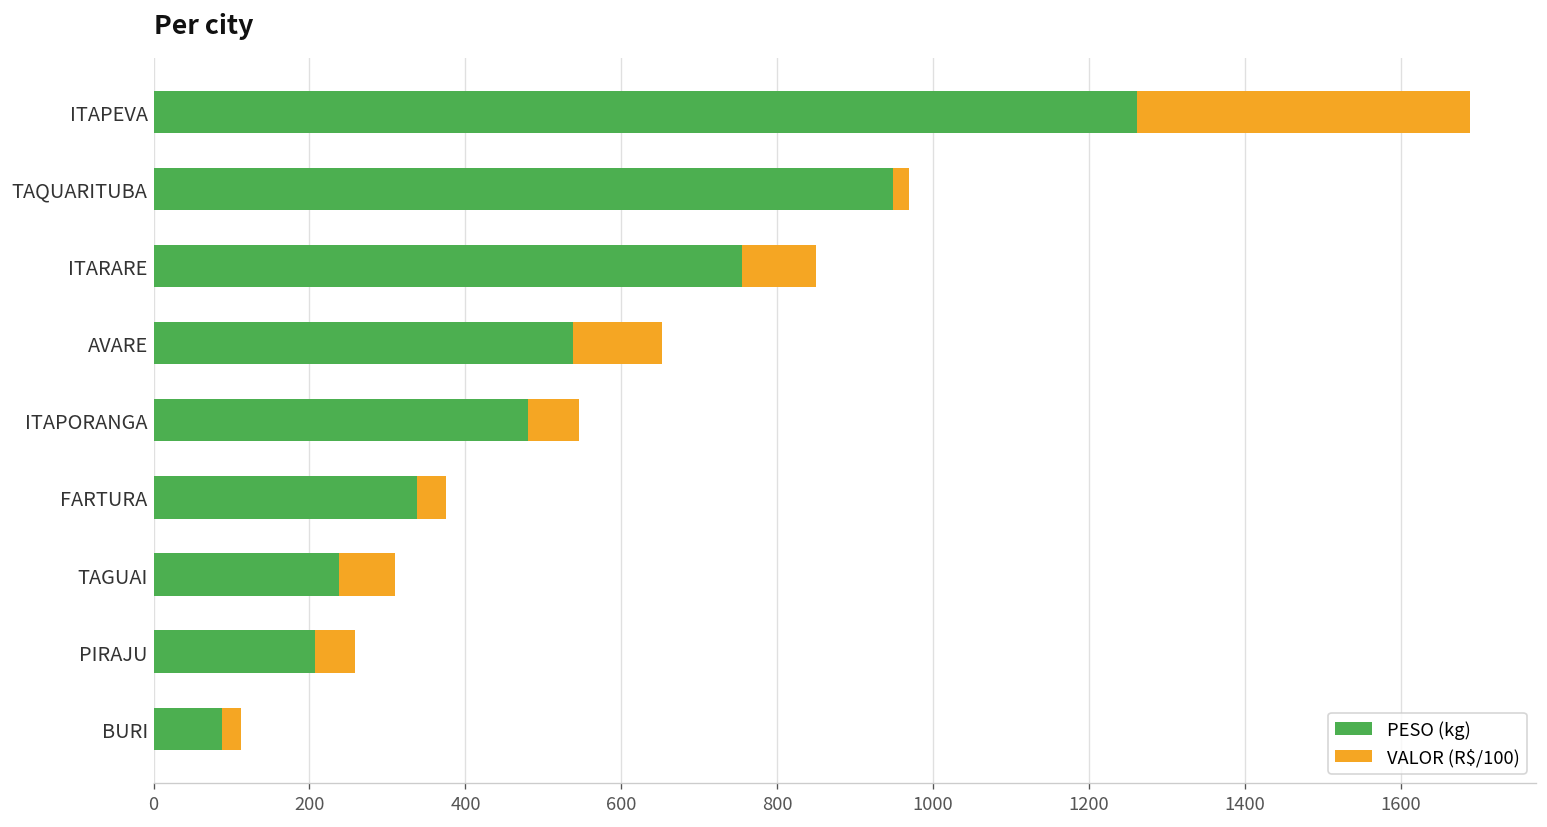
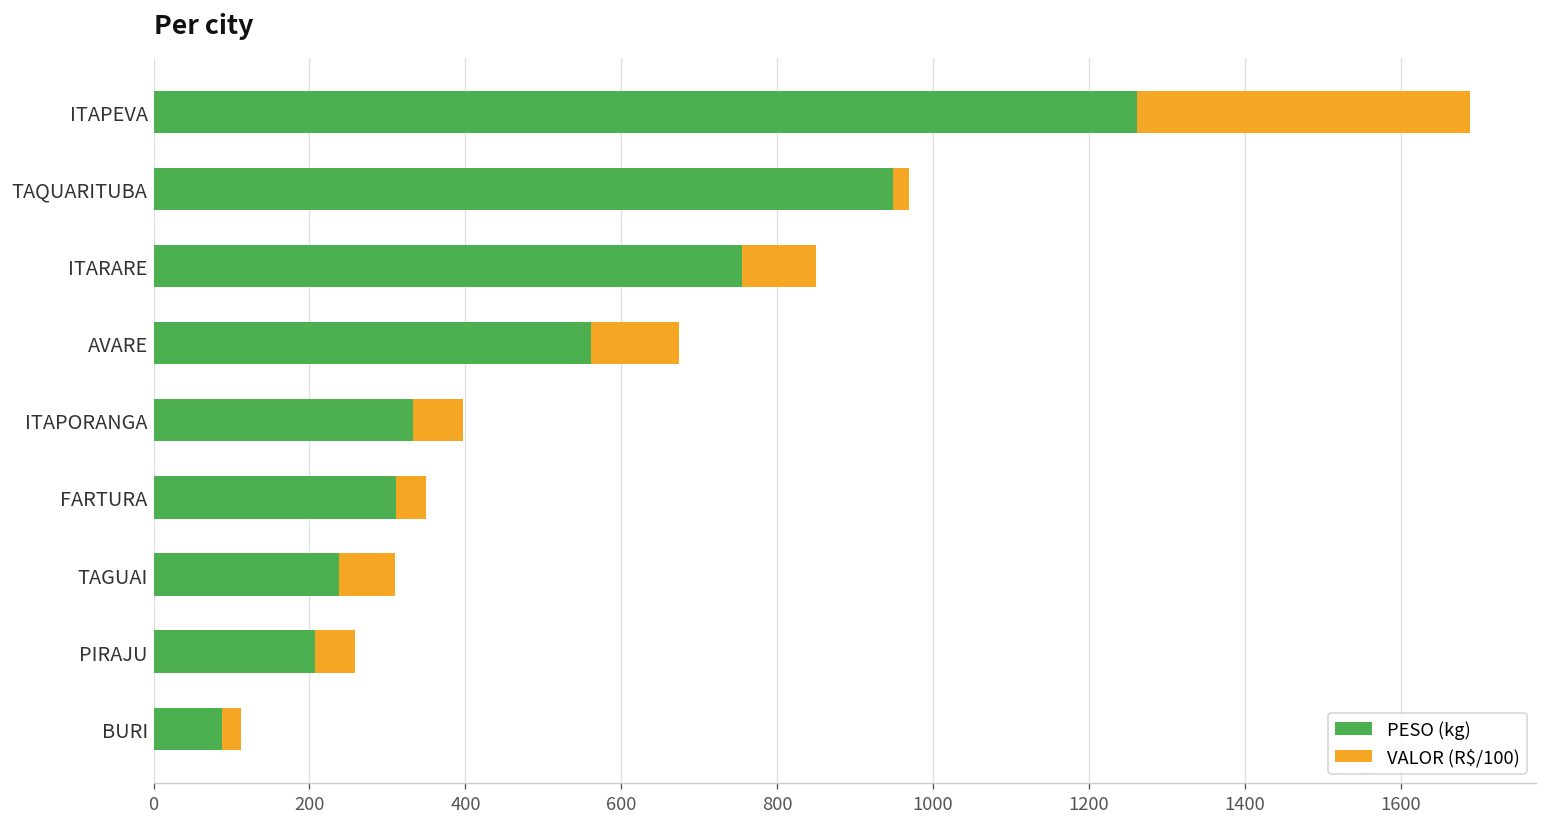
PESO (kg), AVARE: 540 -> 560
PESO (kg), ITAPORANGA: 480 -> 330
PESO (kg), FARTURA: 340 -> 310
